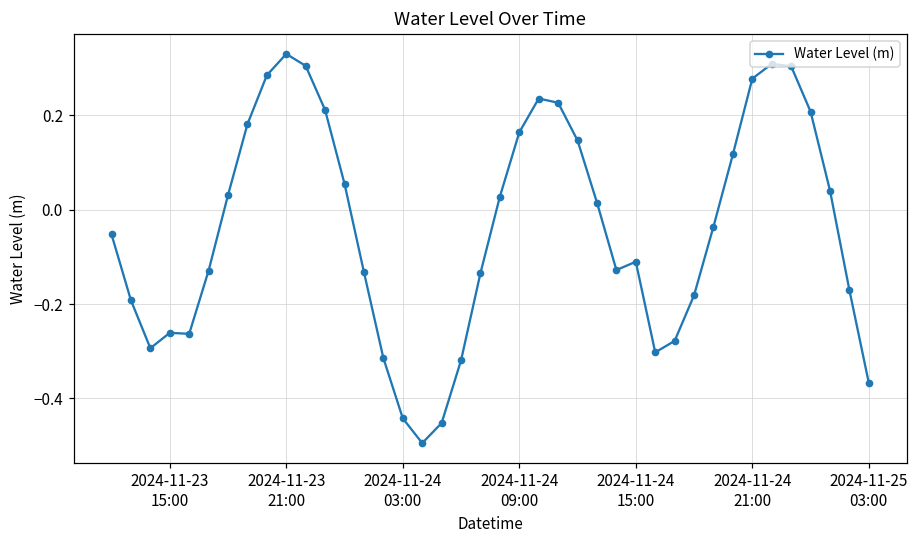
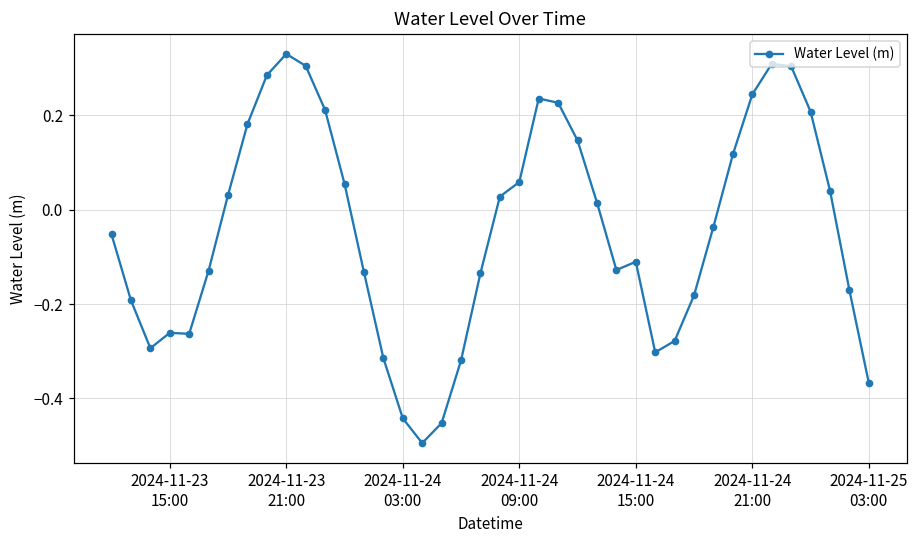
2024-11-24 09:00: 0.16 -> 0.06
2024-11-24 21:00: 0.28 -> 0.24
